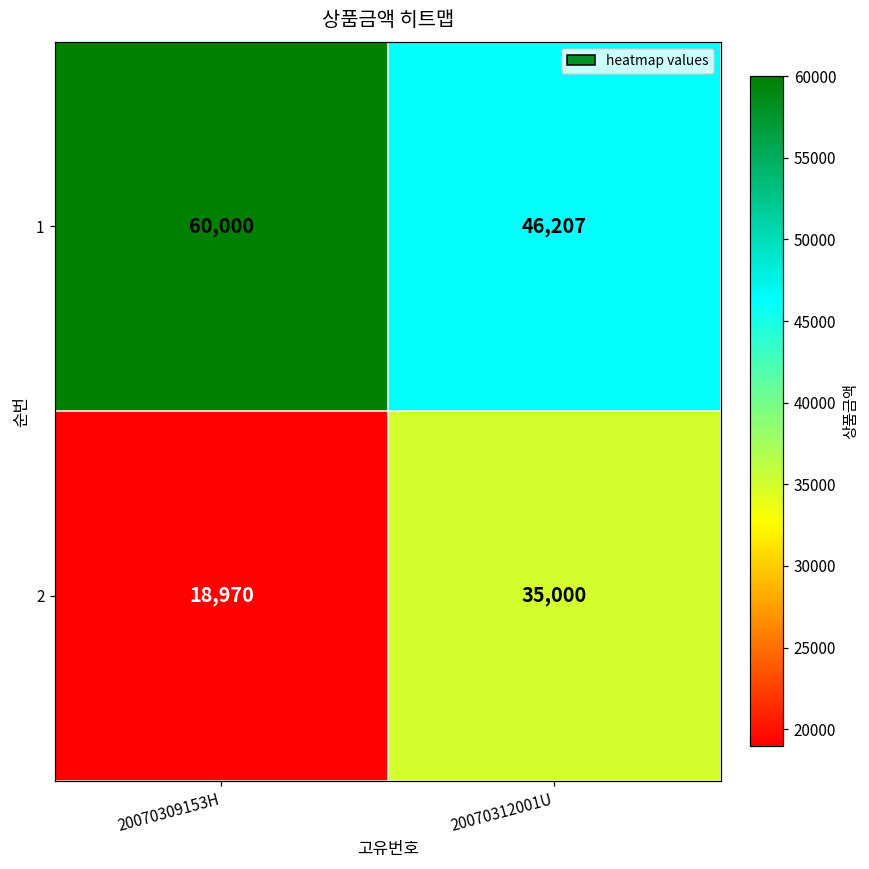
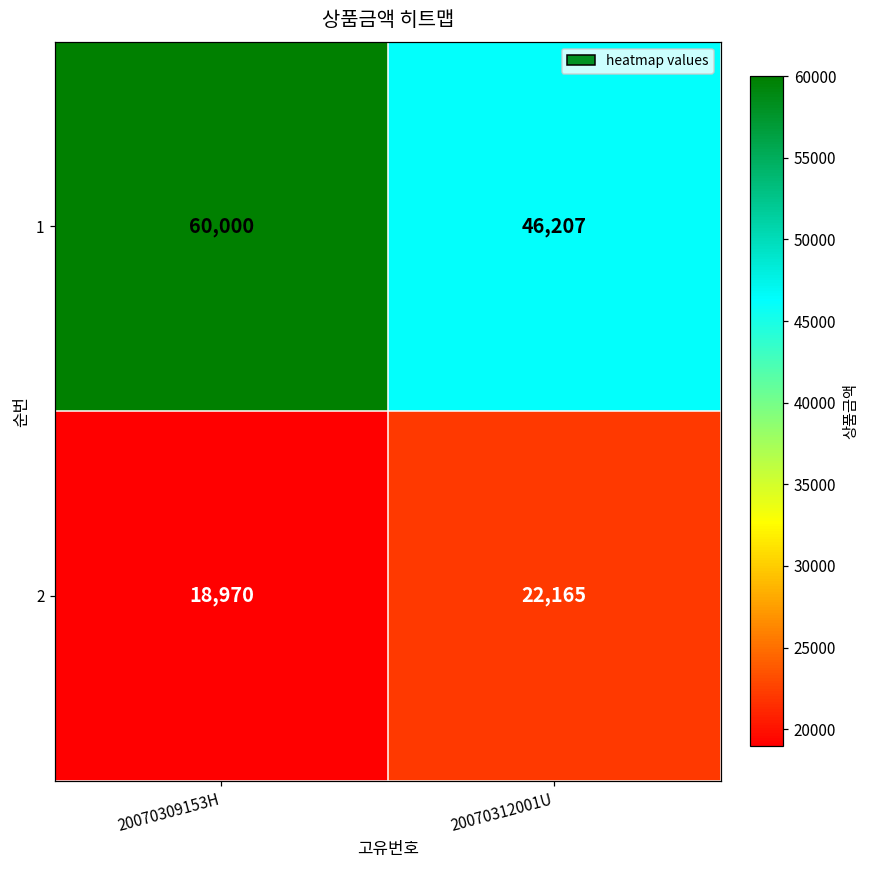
2, 20070312001U: 35,000 -> 22,165
